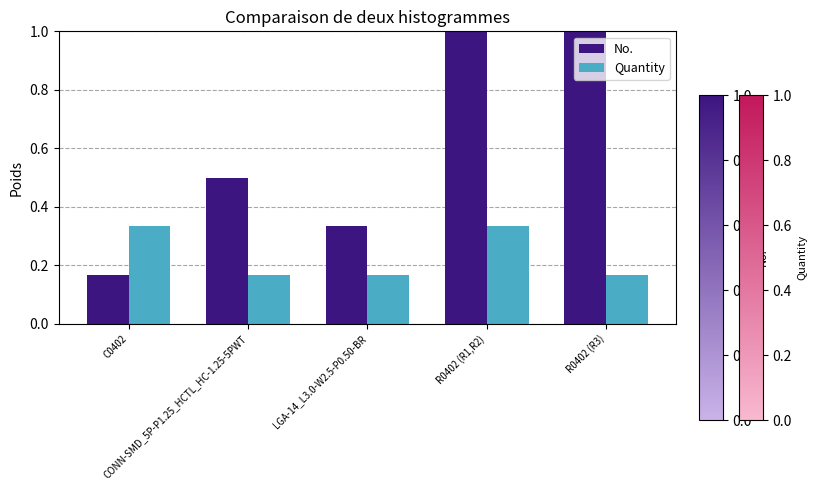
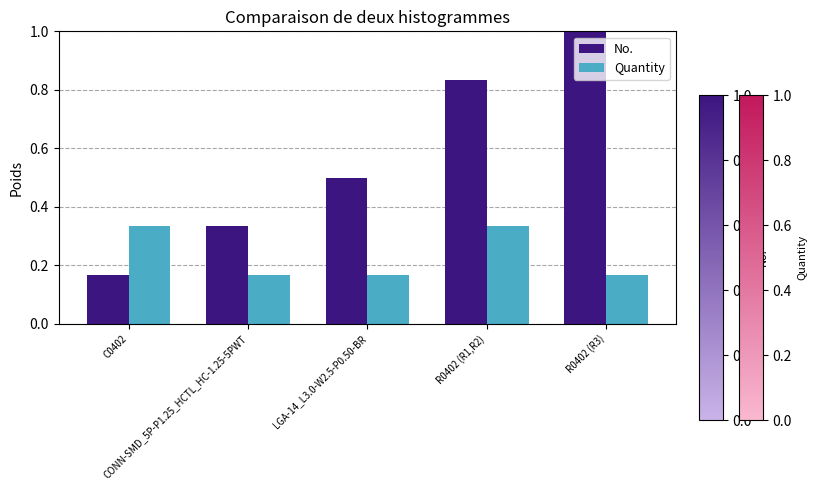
No., CONN-SMD_5P-P1.25_HCTL_HC-1.25-5PWT: 0.50 -> 0.33
No., LGA-14_L3.0-W2.5-P0.50-BR: 0.33 -> 0.50
No., R0402 (R1,R2): 1.00 -> 0.83
